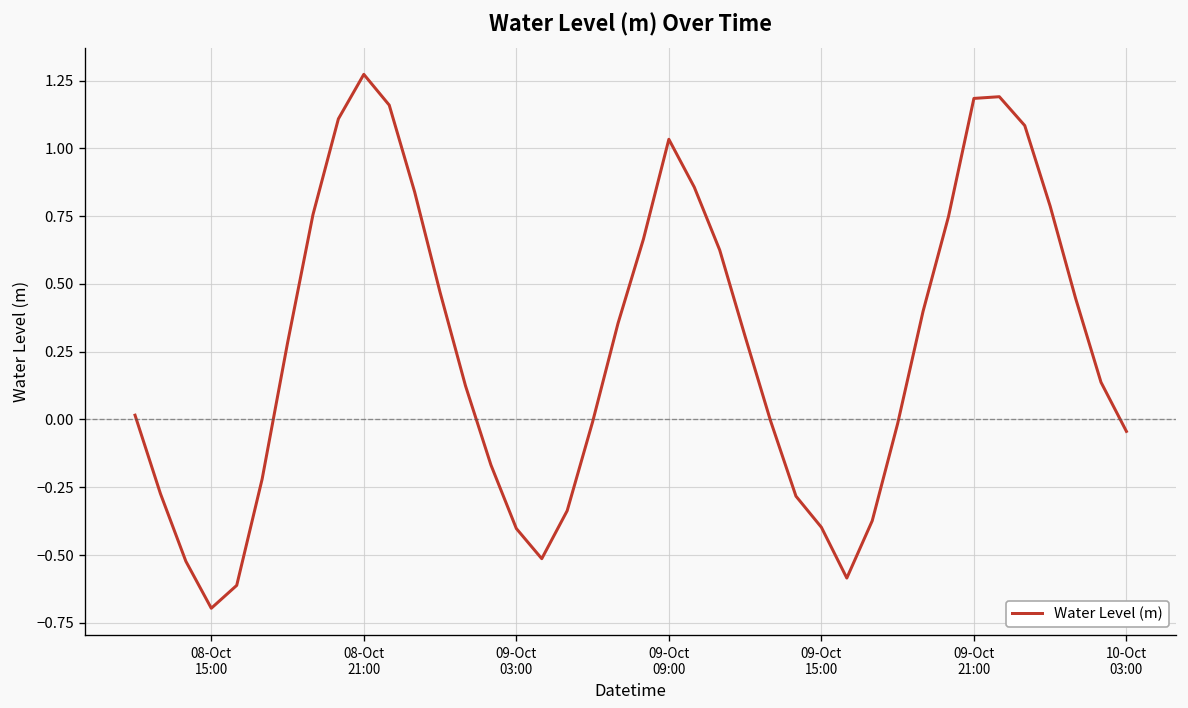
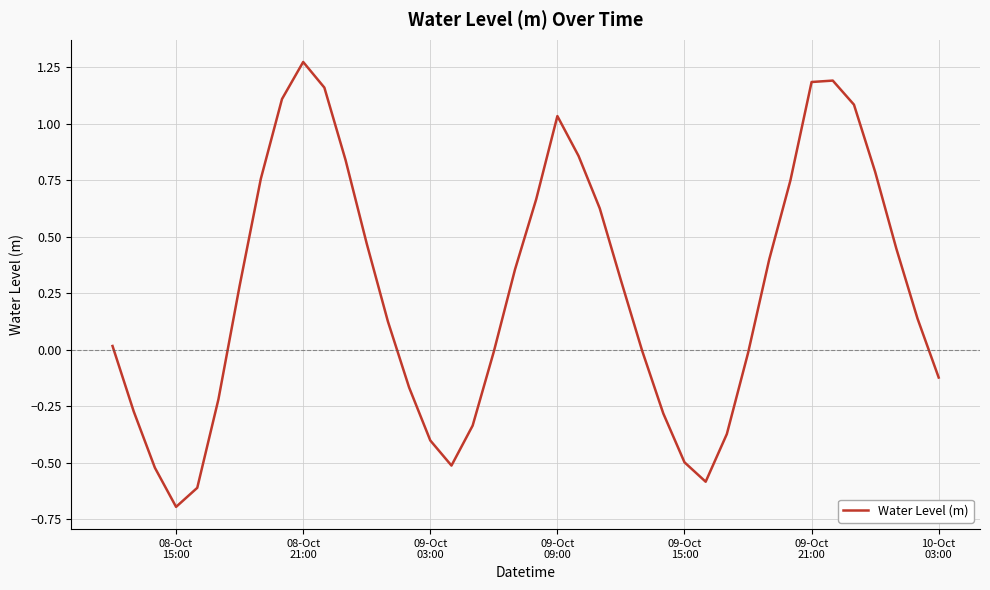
09-Oct 15:00: -0.40 -> -0.50
10-Oct 03:00: -0.04 -> -0.12
